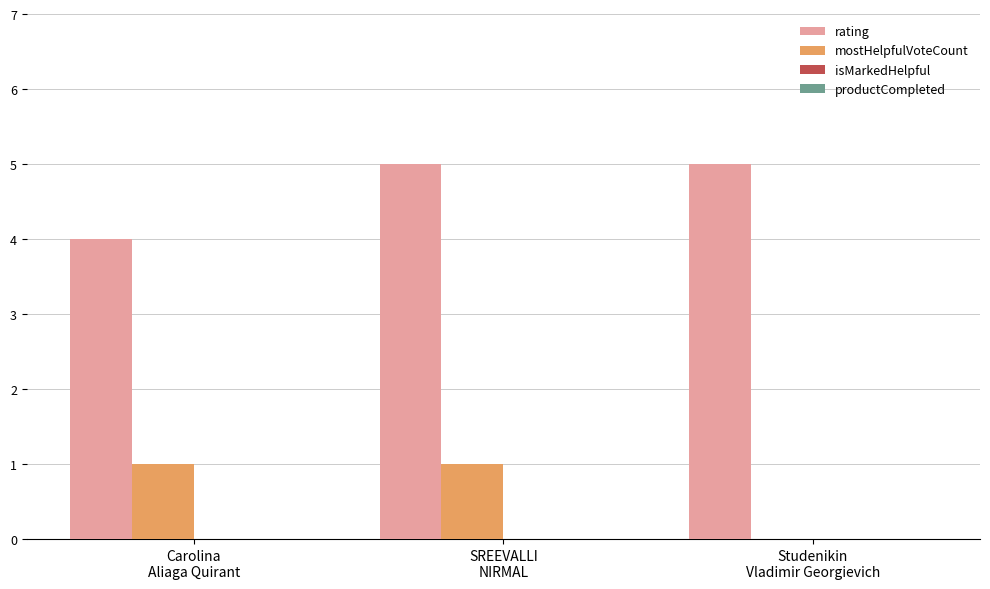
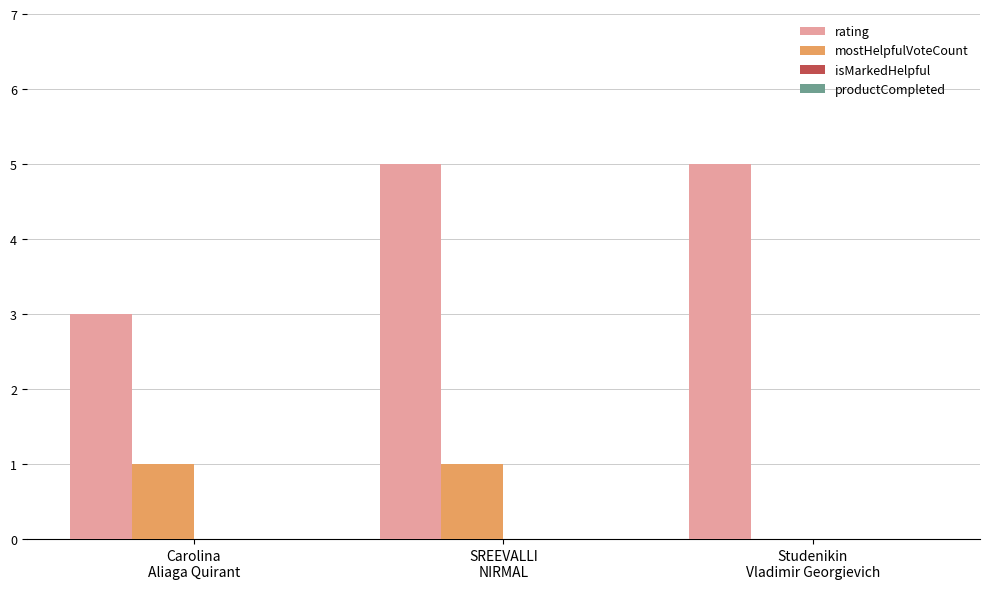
rating, Carolina Aliaga Quirant: 4 -> 3
